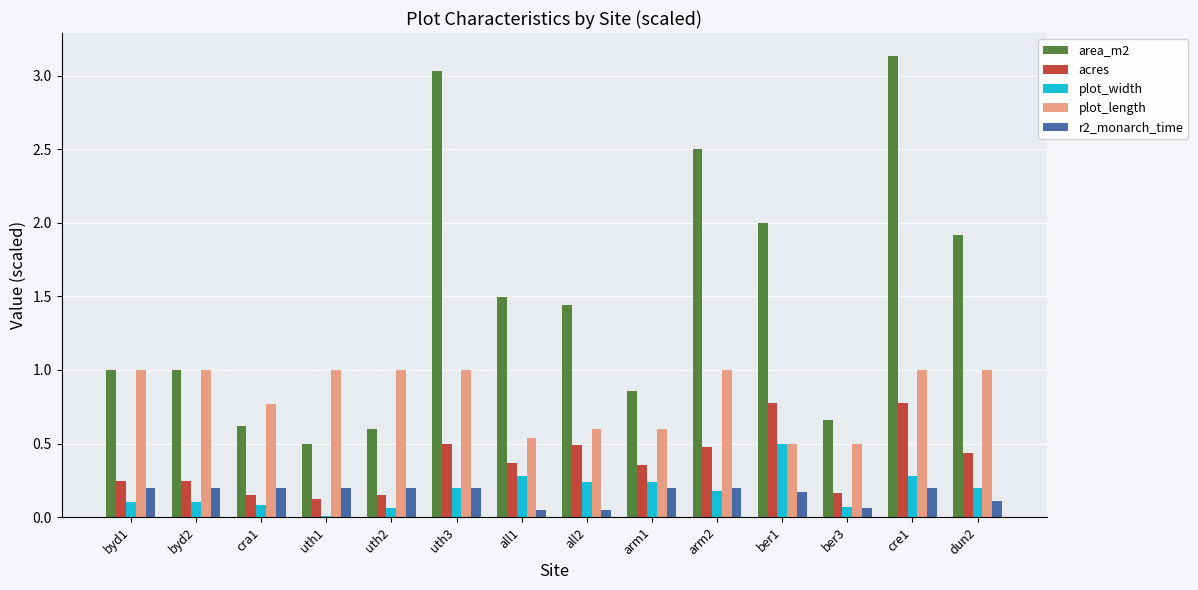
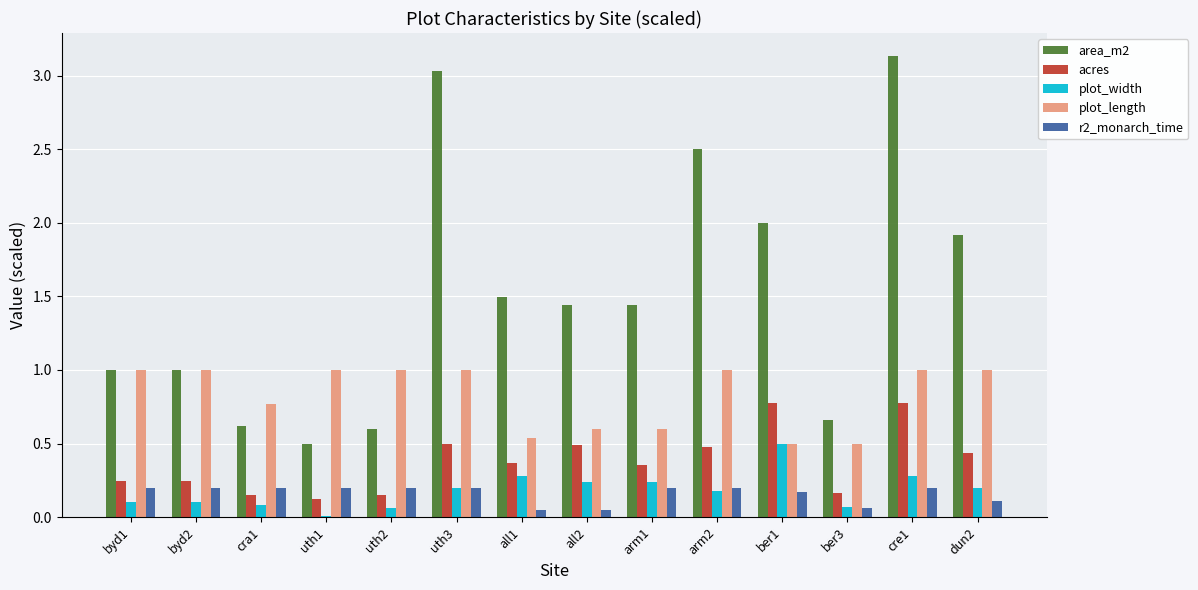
area_m2, arm1: 0.86 -> 1.44
